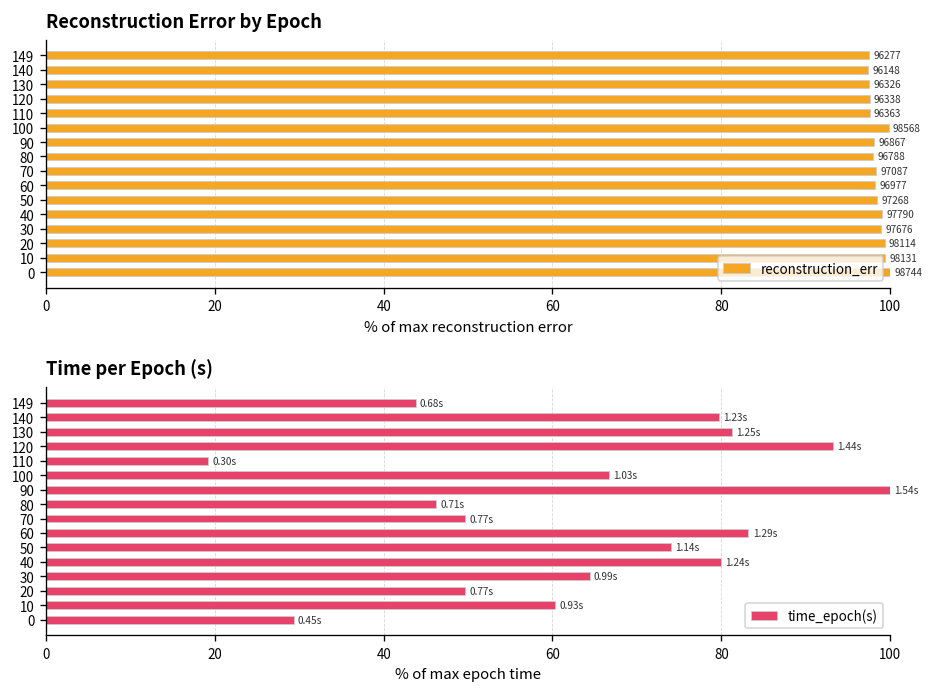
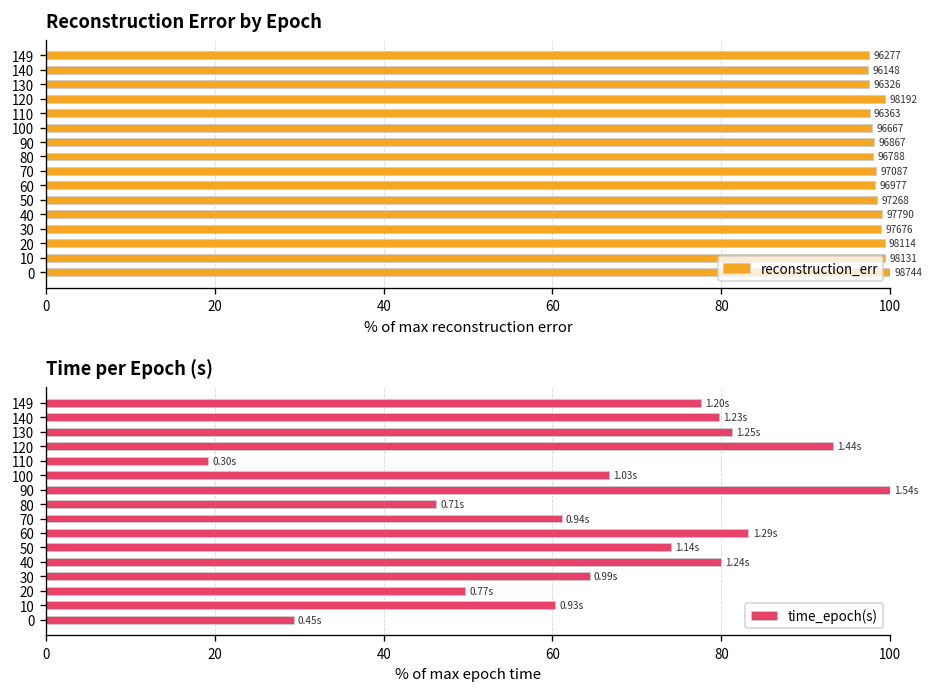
Reconstruction Error by Epoch, 120: 96338 -> 98192
Reconstruction Error by Epoch, 100: 98568 -> 96667
Time per Epoch (s), 149: 0.68s -> 1.20s
Time per Epoch (s), 70: 0.77s -> 0.94s
